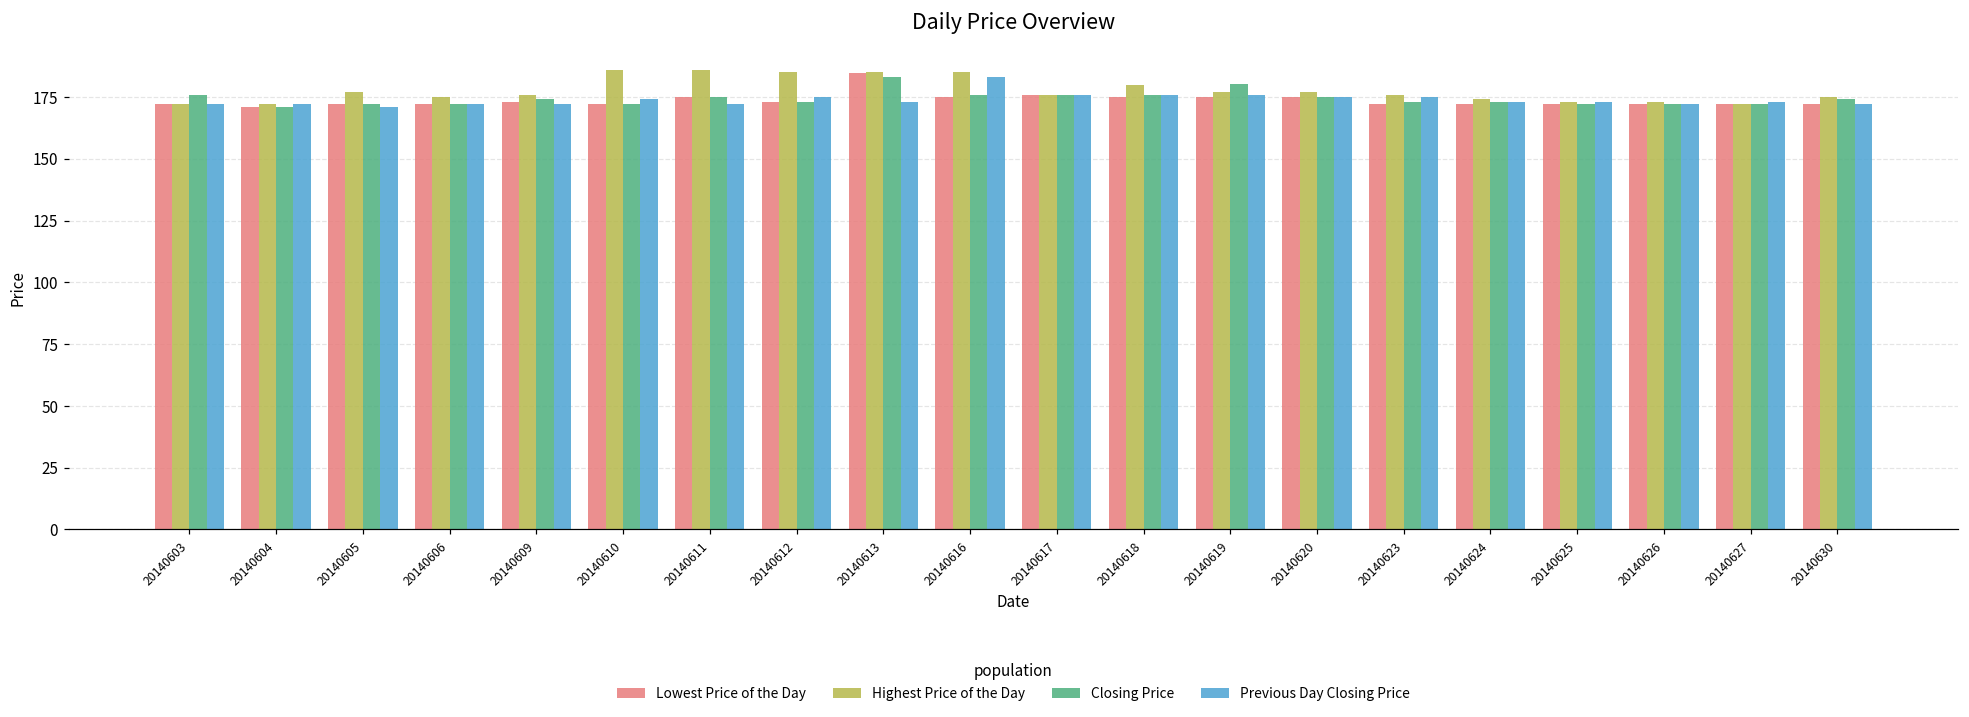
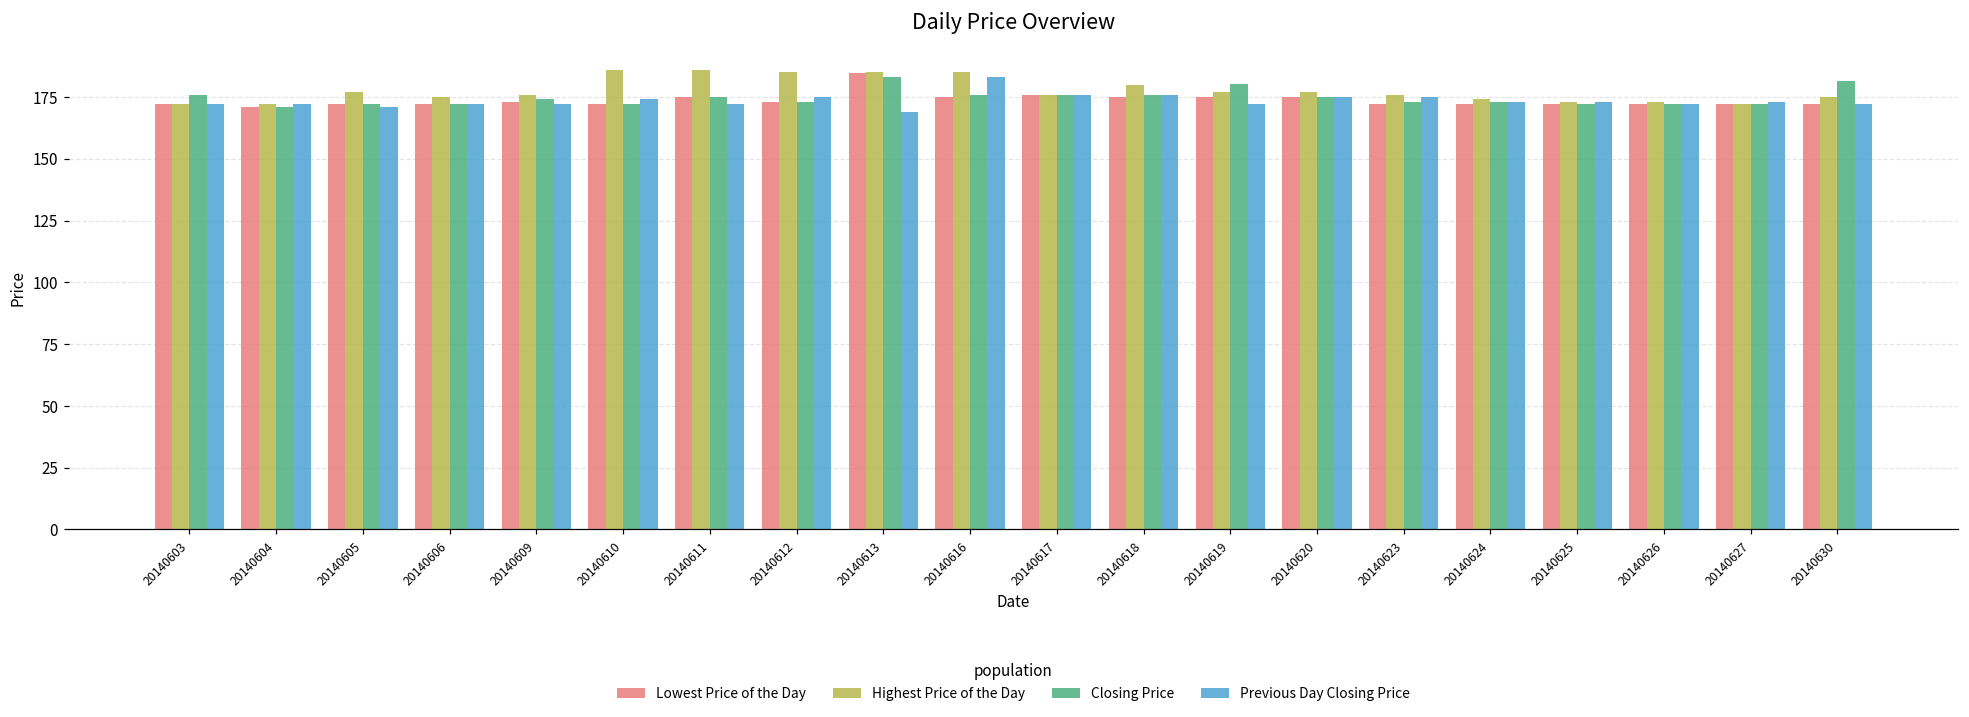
Previous Day Closing Price, 20140613: 173 -> 169
Previous Day Closing Price, 20140619: 176 -> 172
Closing Price, 20140630: 174 -> 181
